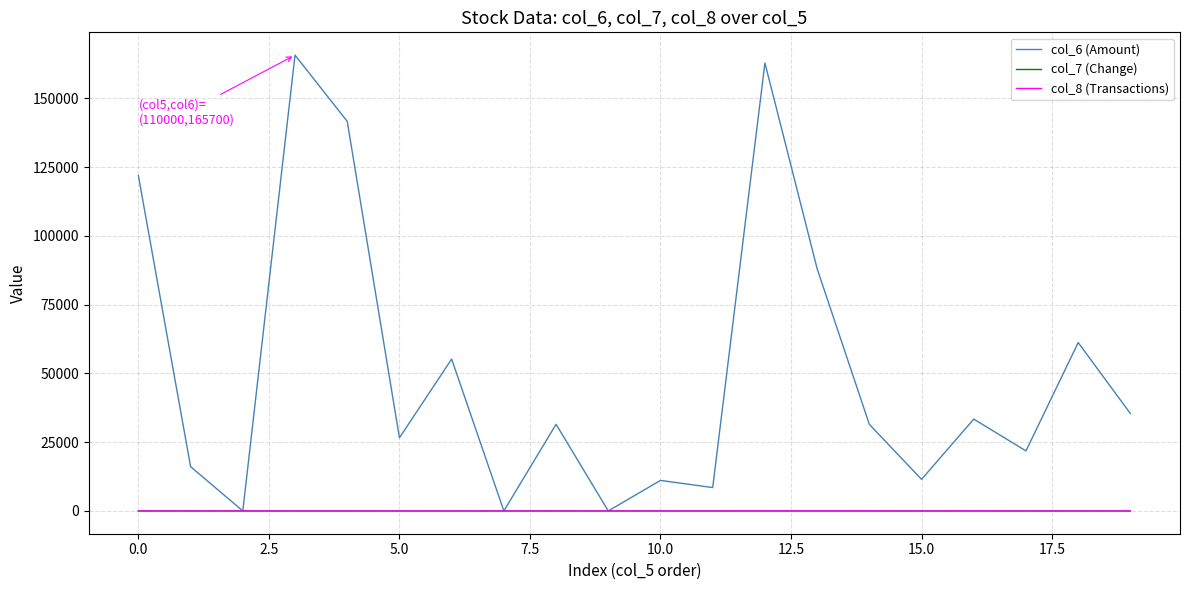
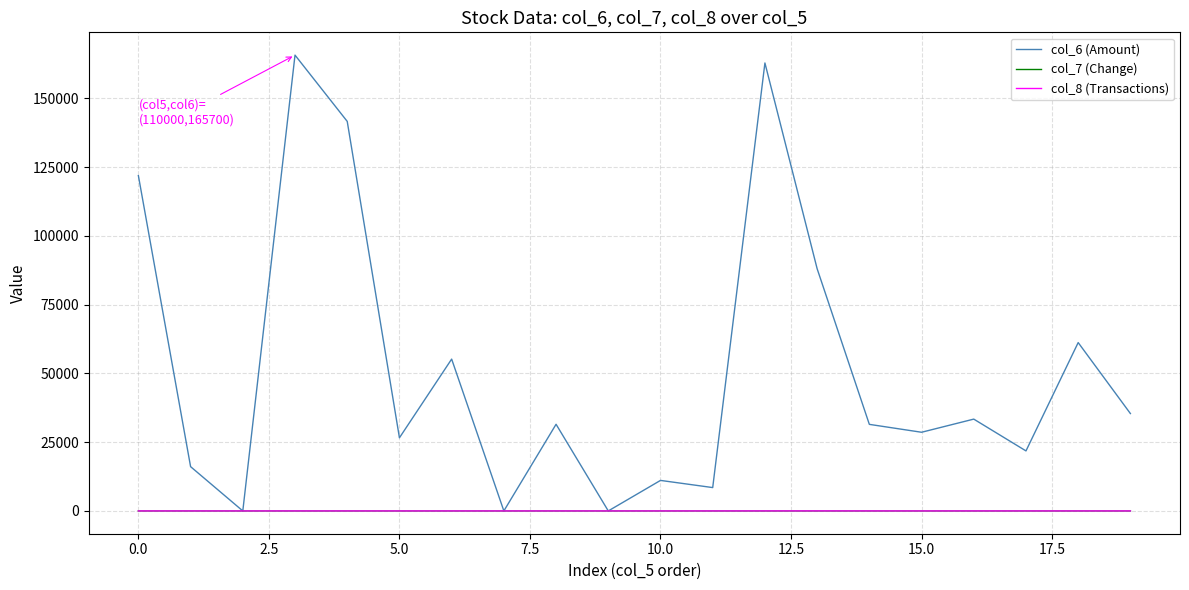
col_6 (Amount), 15.0: 11000 -> 29000
